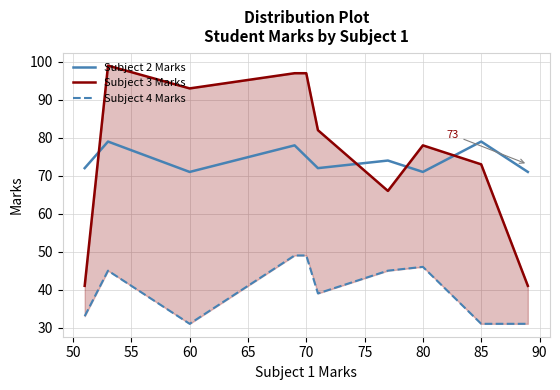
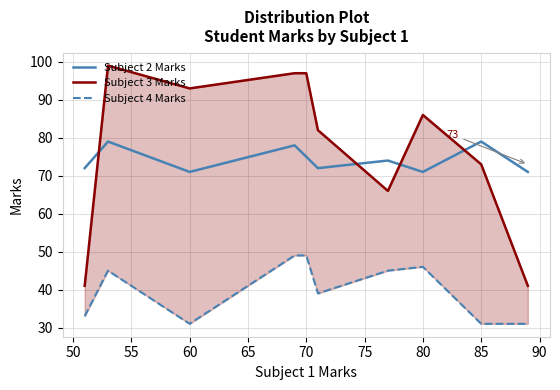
Subject 3 Marks, 80: 78 -> 86
